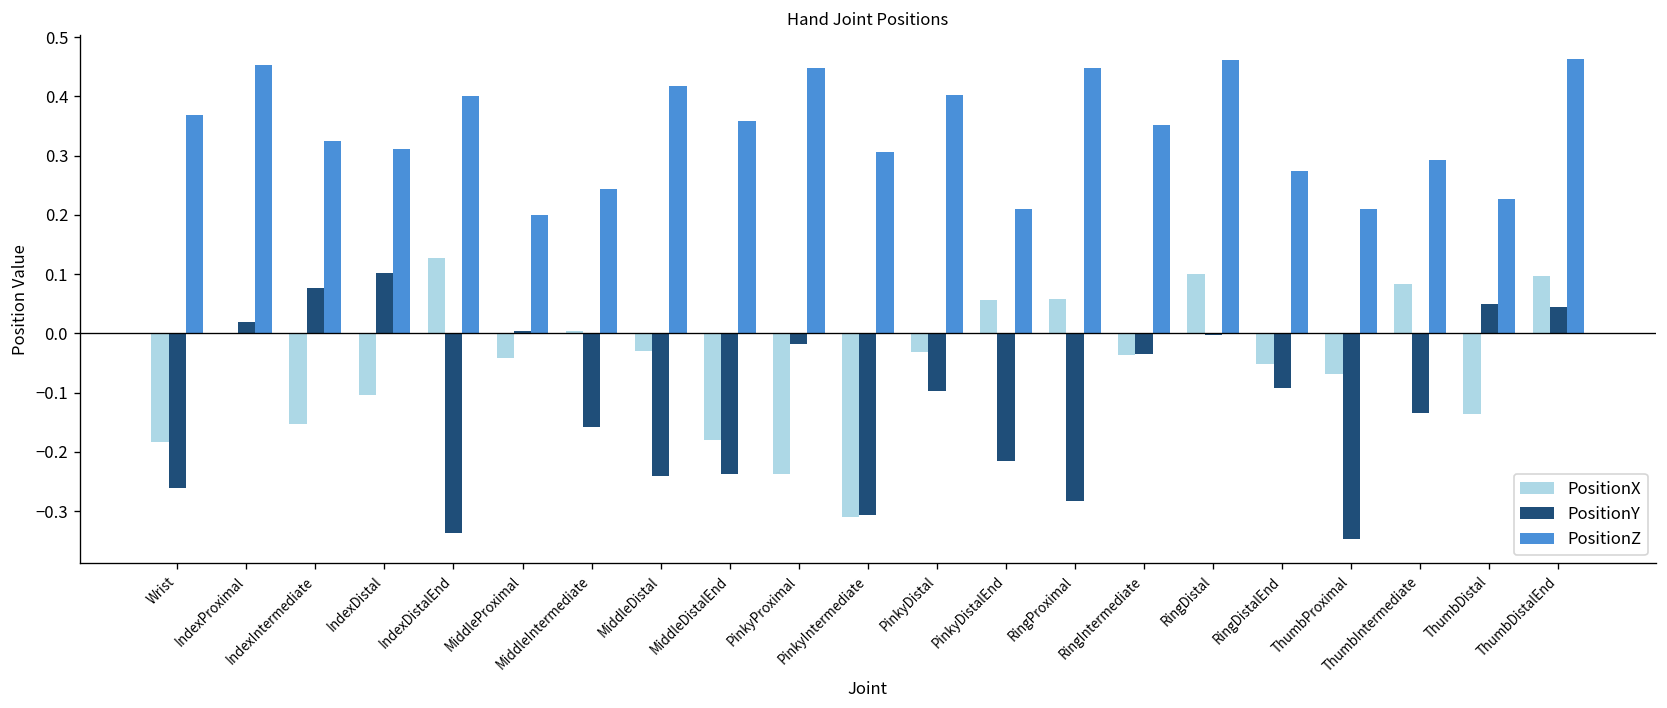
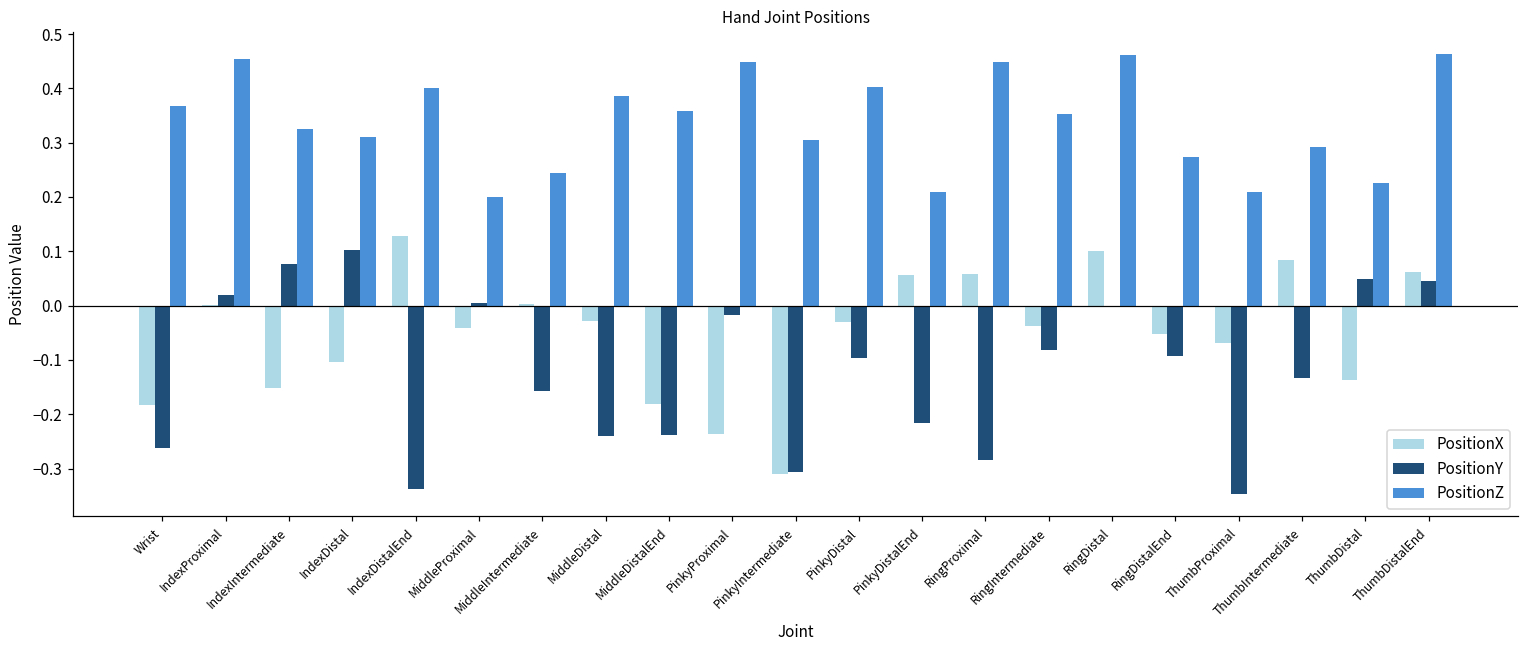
PositionZ, MiddleDistal: 0.42 -> 0.39
PositionY, RingIntermediate: -0.04 -> -0.08
PositionX, ThumbDistalEnd: 0.10 -> 0.06
